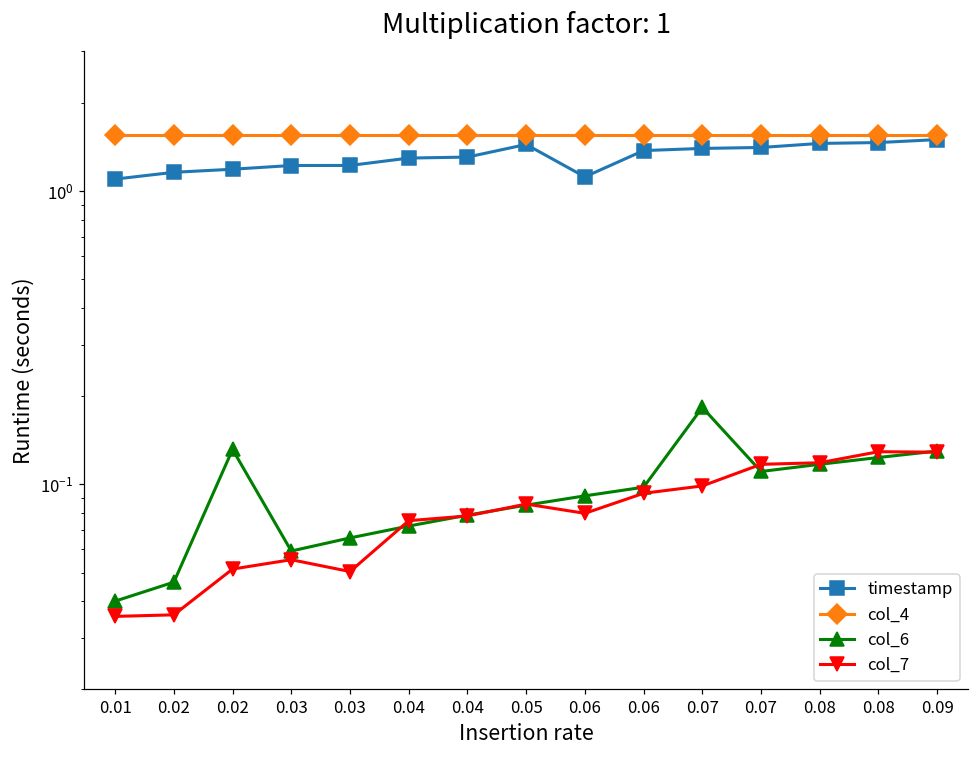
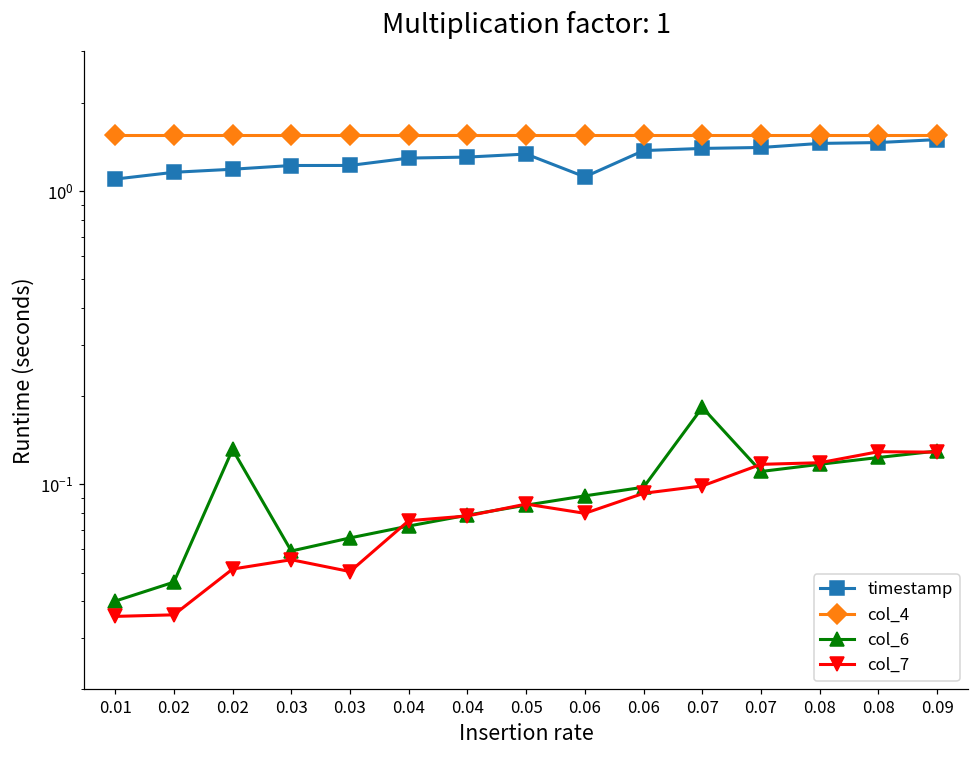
timestamp, 0.05: 1.4 -> 1.3
